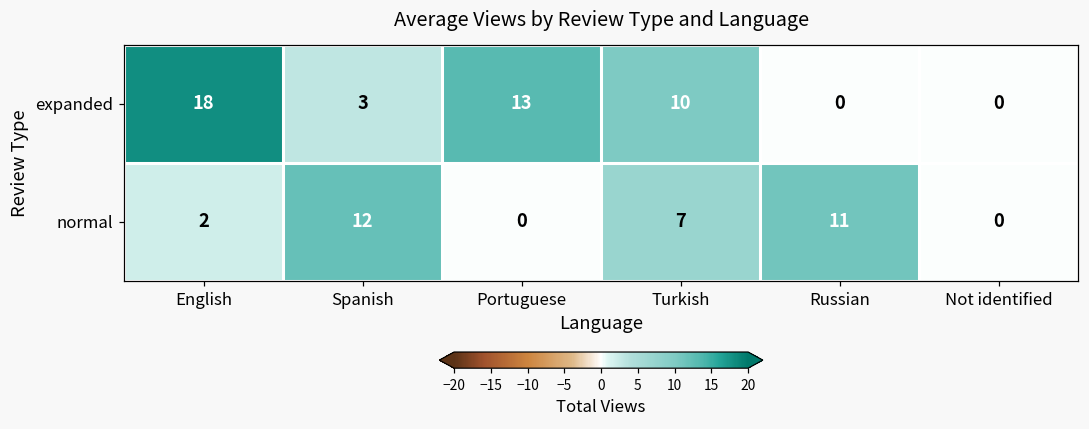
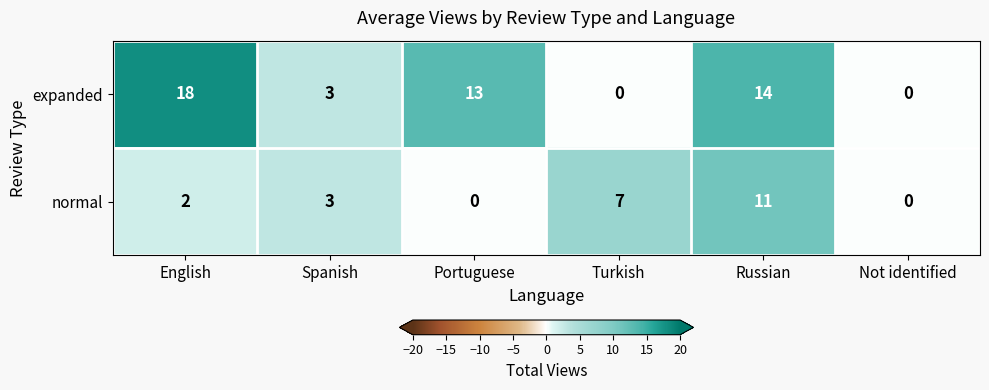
expanded, Turkish: 10 -> 0
expanded, Russian: 0 -> 14
normal, Spanish: 12 -> 3
